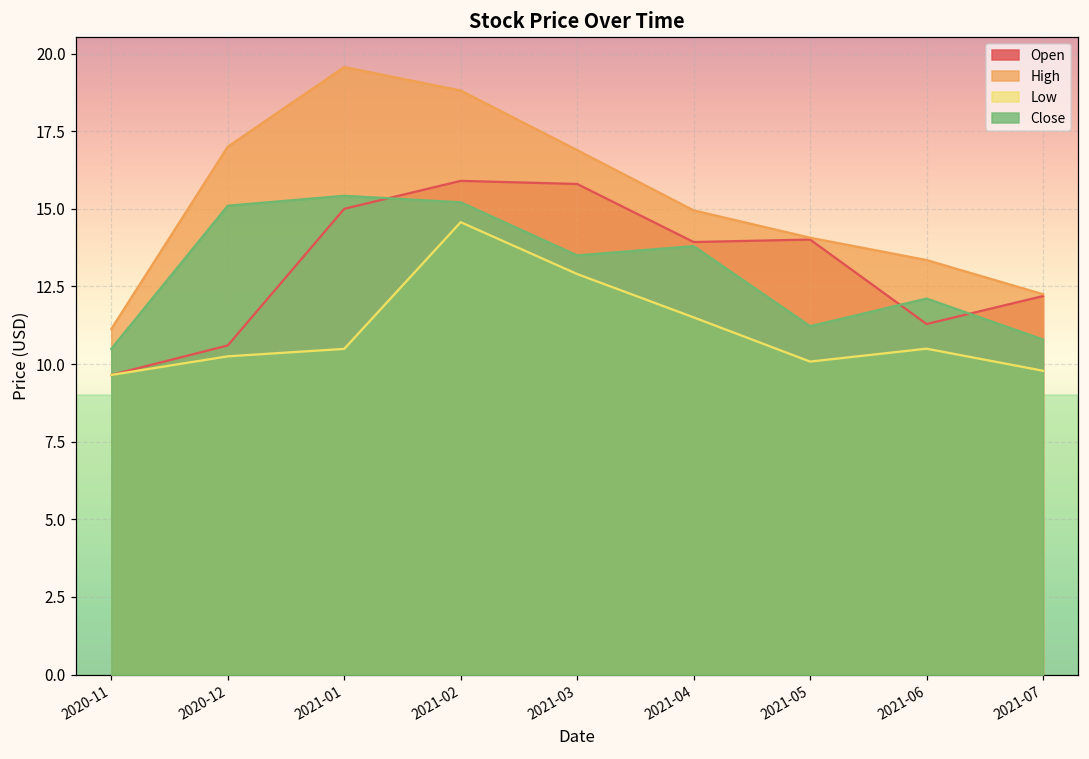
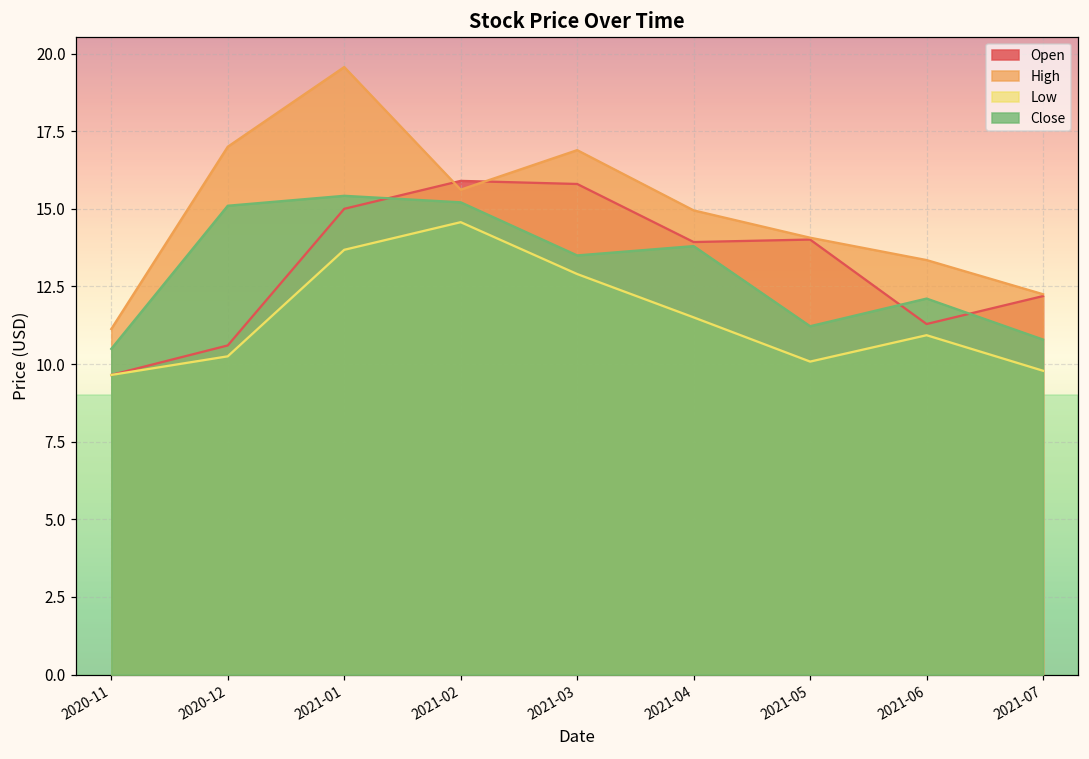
Low, 2021-01: 10.5 -> 13.7
High, 2021-02: 18.8 -> 15.6
Low, 2021-06: 10.5 -> 10.9
